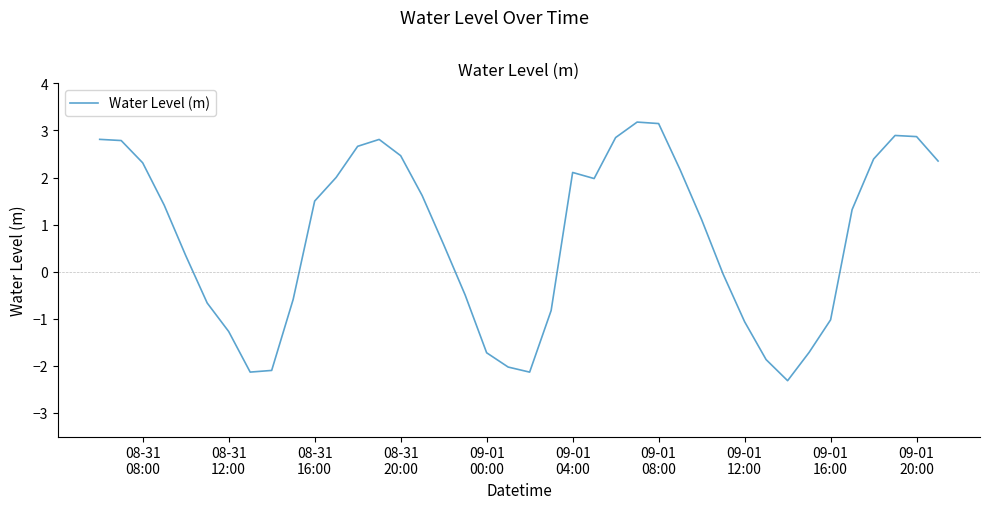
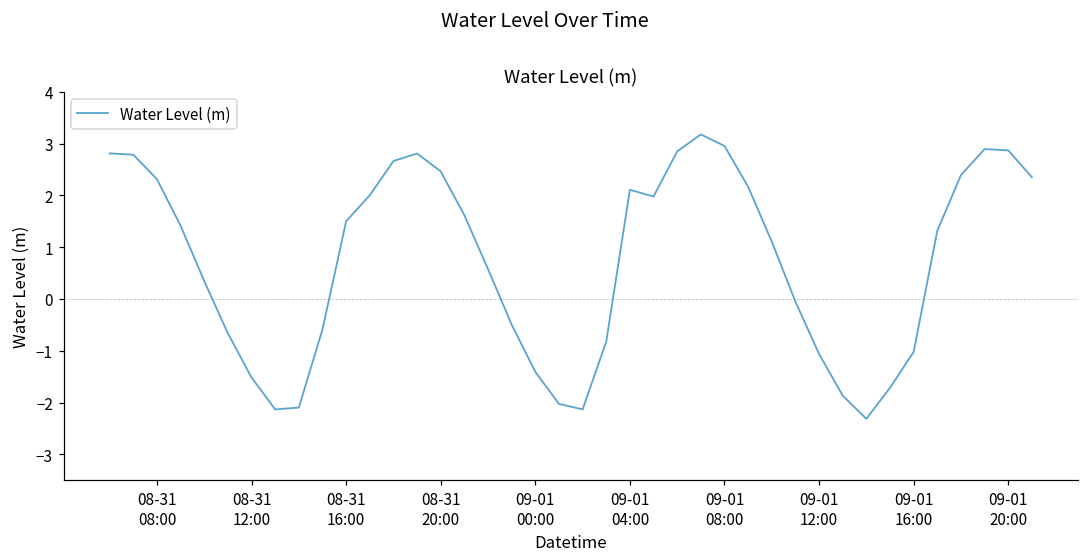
08-31 12:00: -1.3 -> -1.5
09-01 00:00: -1.7 -> -1.4
09-01 08:00: 3.1 -> 3.0
